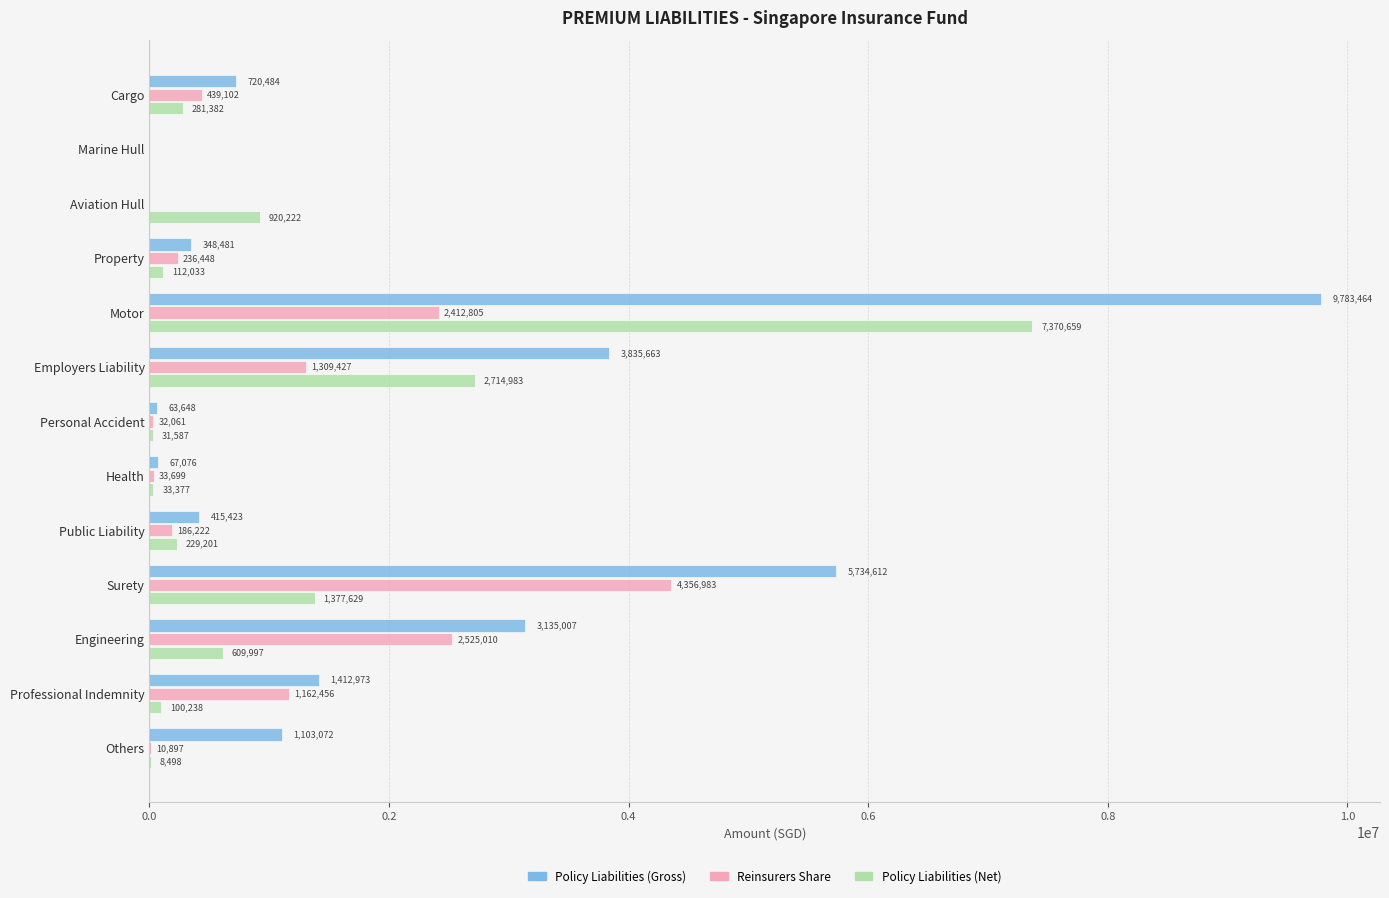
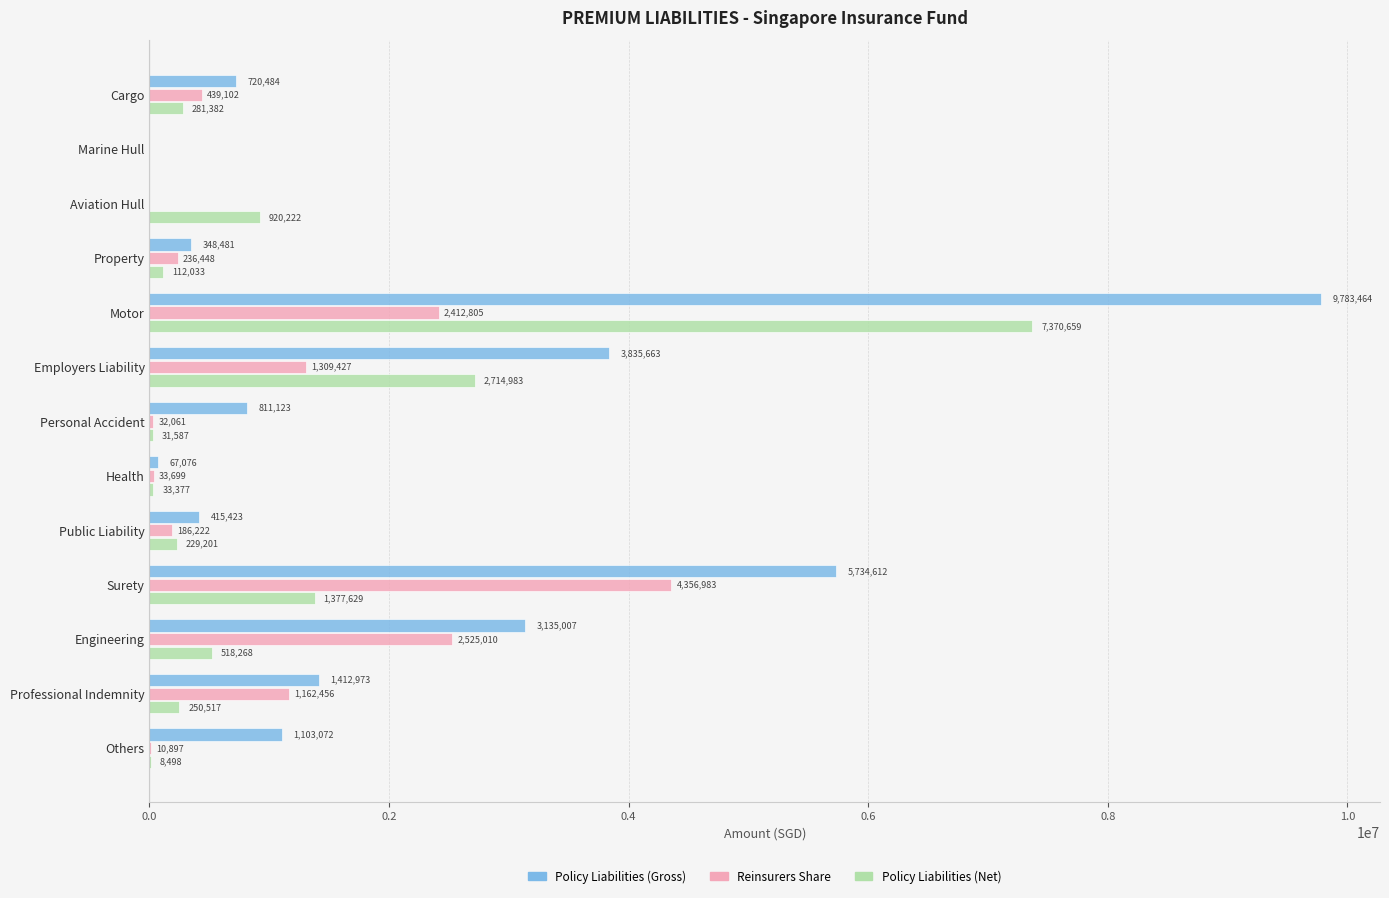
Policy Liabilities (Gross), Personal Accident: 63,648 -> 811,123
Policy Liabilities (Net), Engineering: 609,997 -> 518,268
Policy Liabilities (Net), Professional Indemnity: 100,238 -> 250,517
